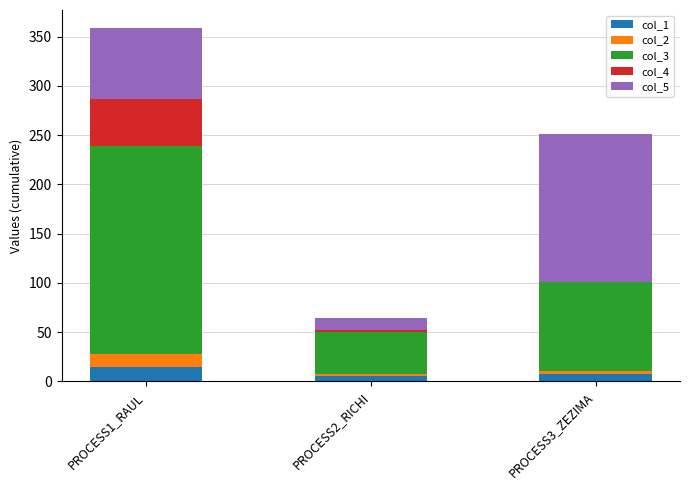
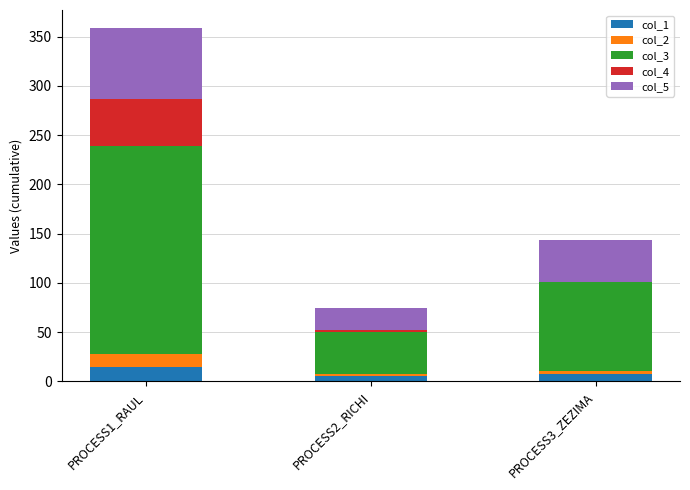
col_5, PROCESS2_RICHI: 10 -> 20
col_5, PROCESS3_ZEZIMA: 150 -> 40
